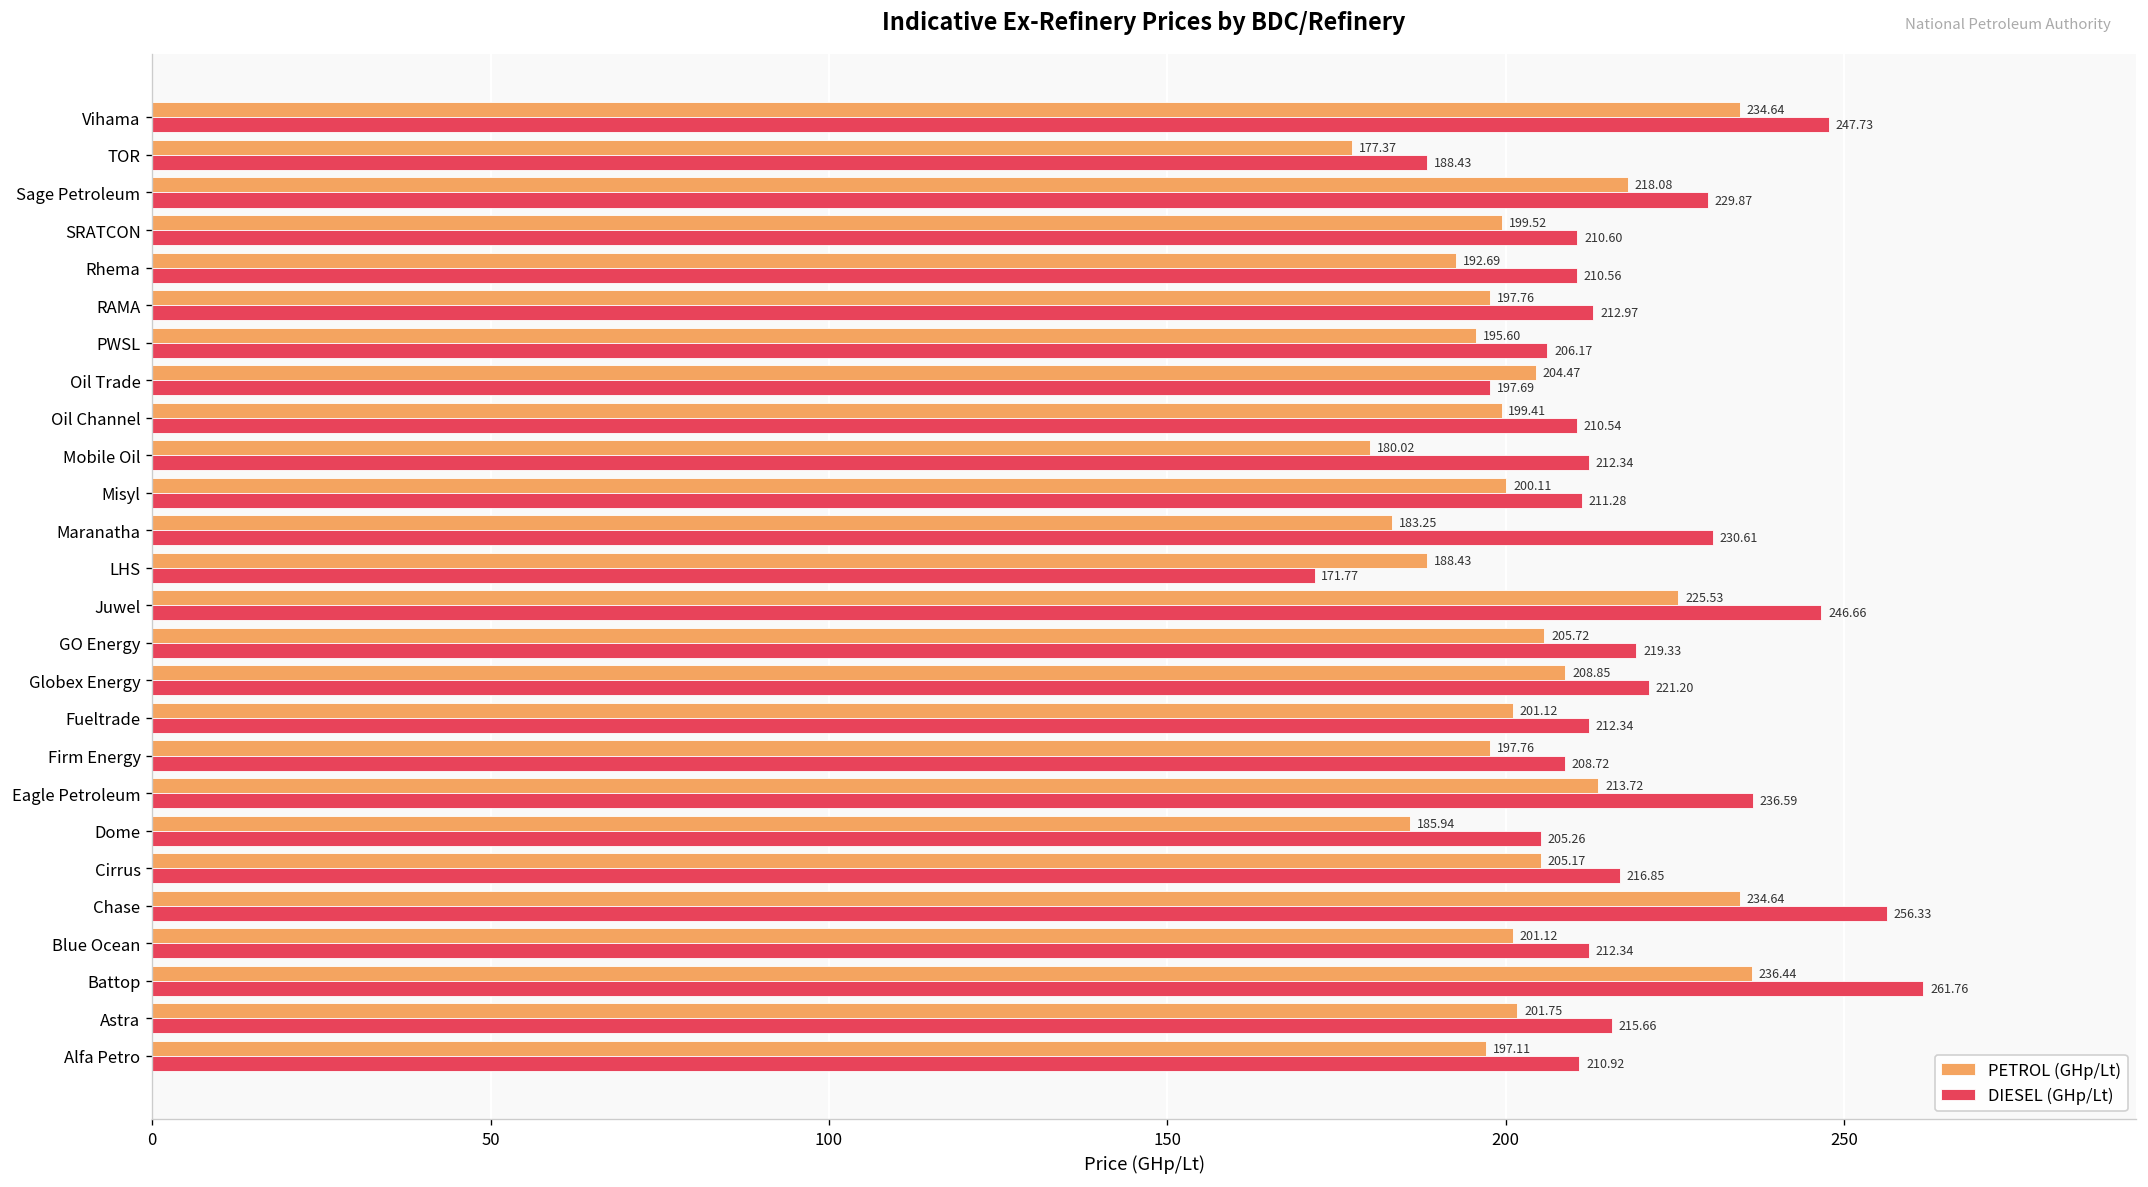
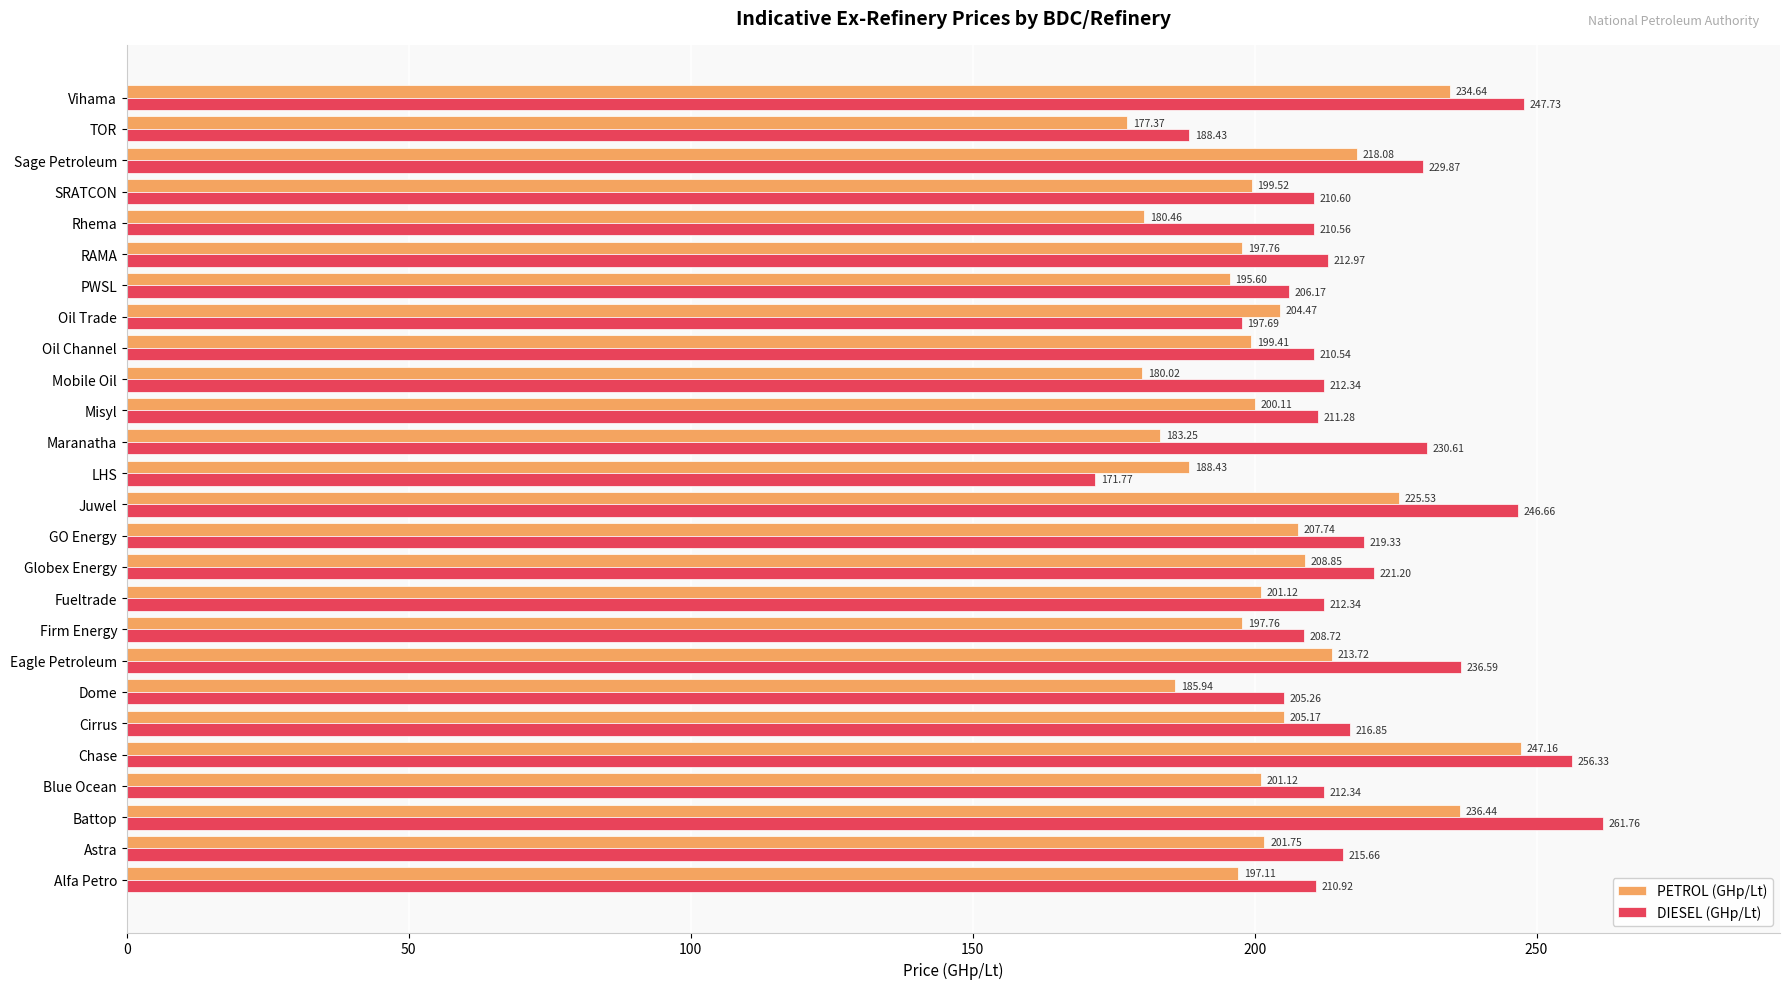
PETROL (GHp/Lt), Rhema: 192.69 -> 180.46
PETROL (GHp/Lt), GO Energy: 205.72 -> 207.74
PETROL (GHp/Lt), Chase: 234.64 -> 247.16
